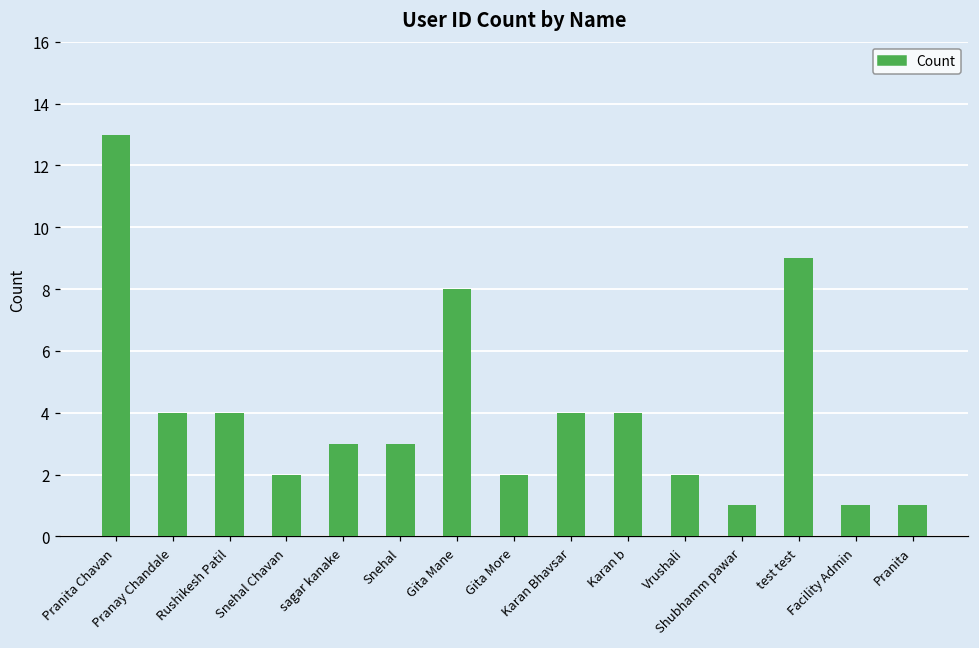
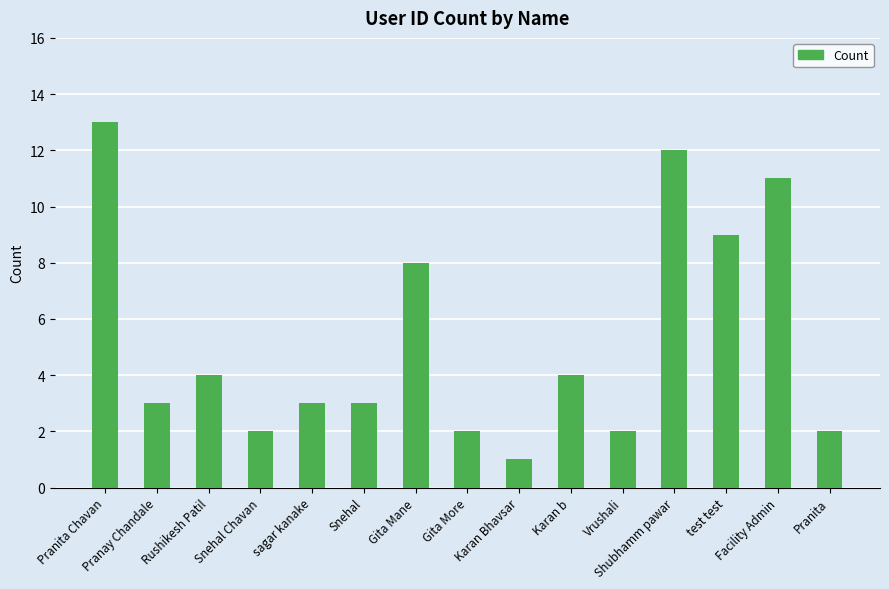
Pranay Chandale: 4 -> 3
Karan Bhavsar: 4 -> 1
Shubhamm pawar: 1 -> 12
Facility Admin: 1 -> 11
Pranita: 1 -> 2
